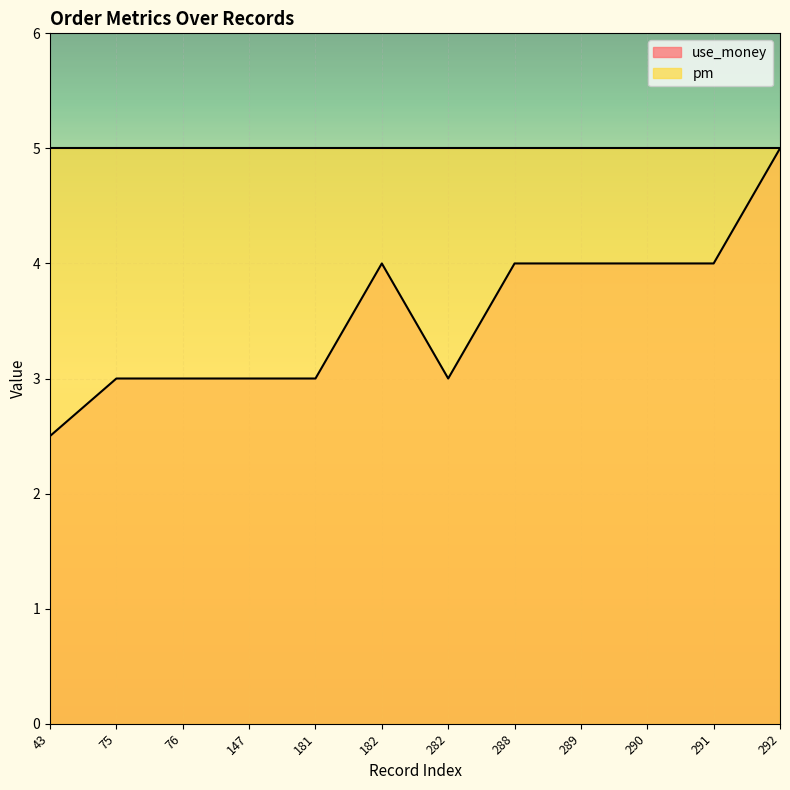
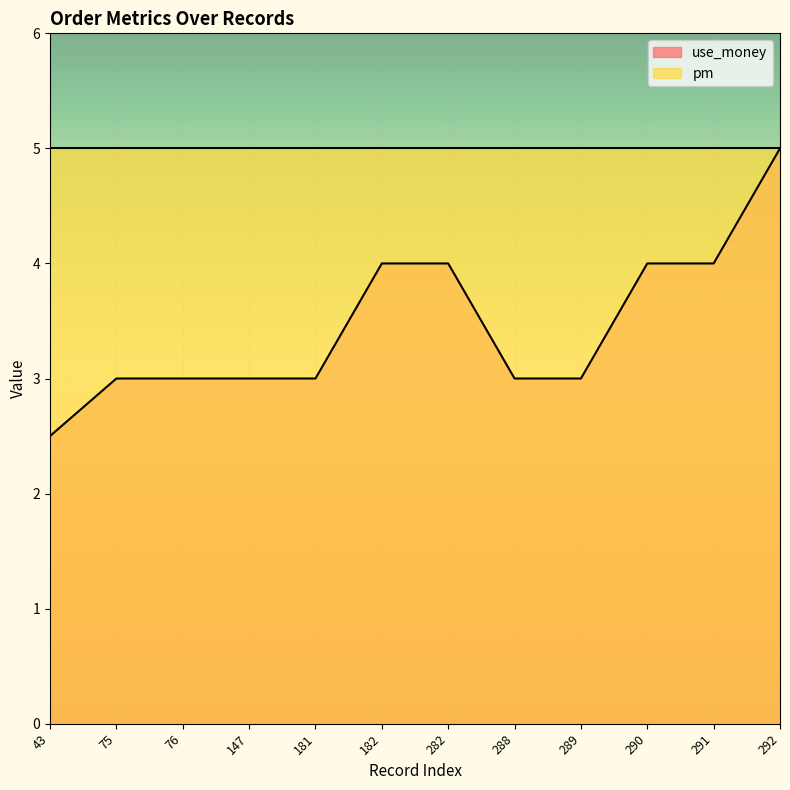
use_money, 282: 3 -> 4
use_money, 288: 4 -> 3
use_money, 289: 4 -> 3
